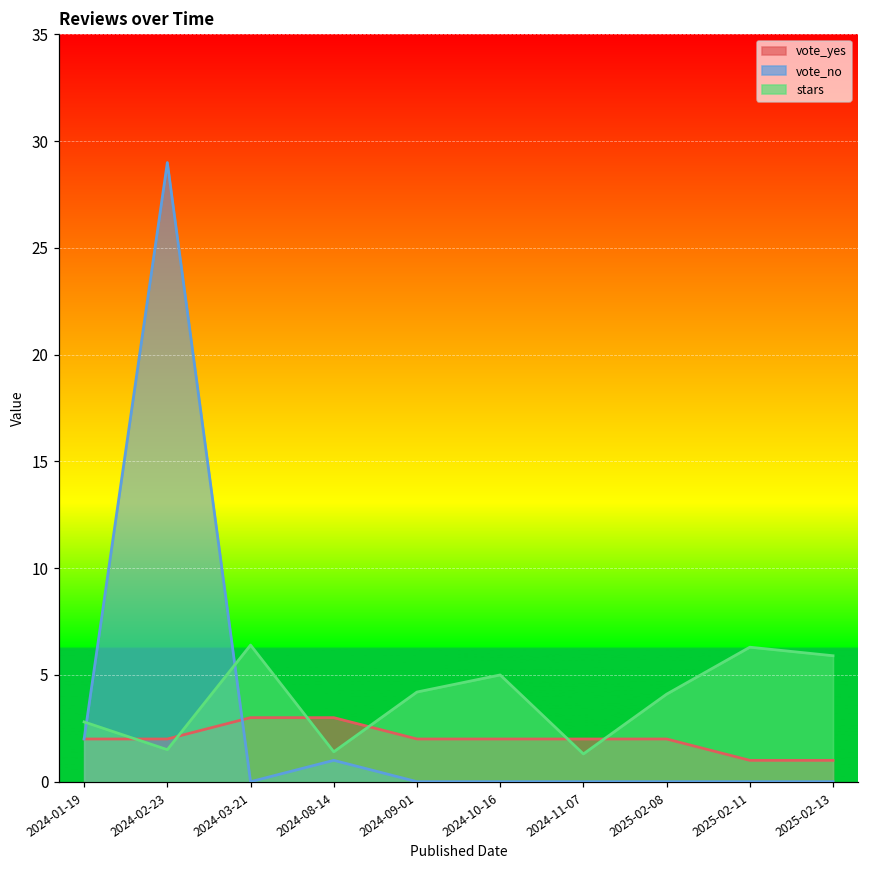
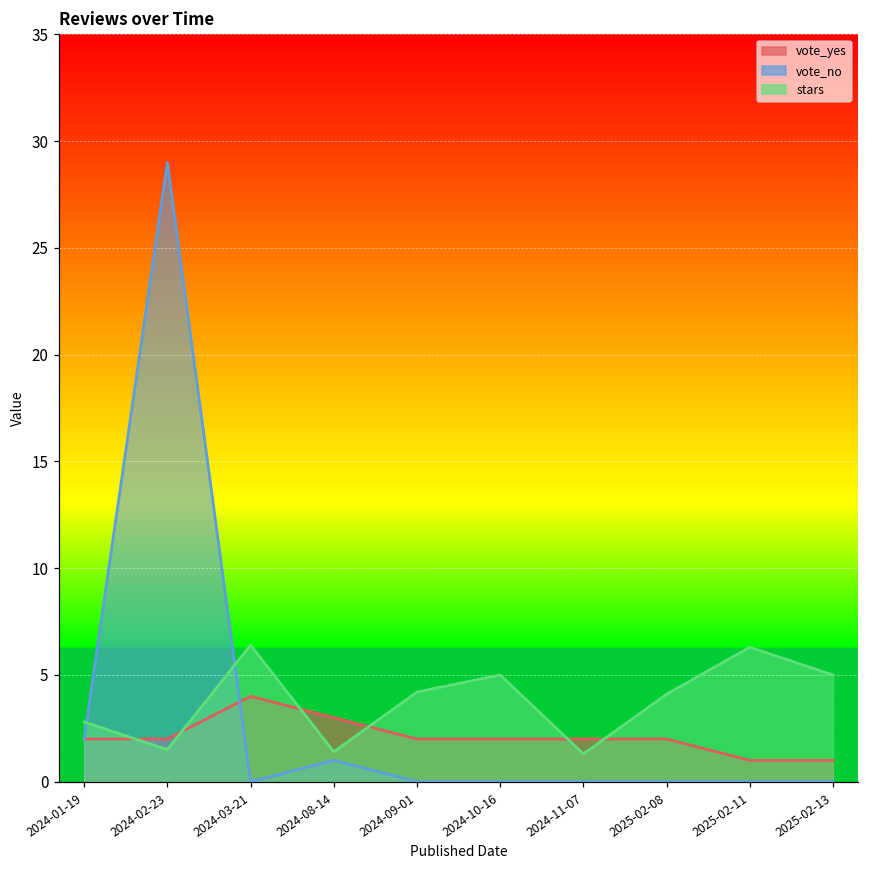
vote_yes, 2024-03-21: 3 -> 4
stars, 2025-02-13: 5.9 -> 5.0
